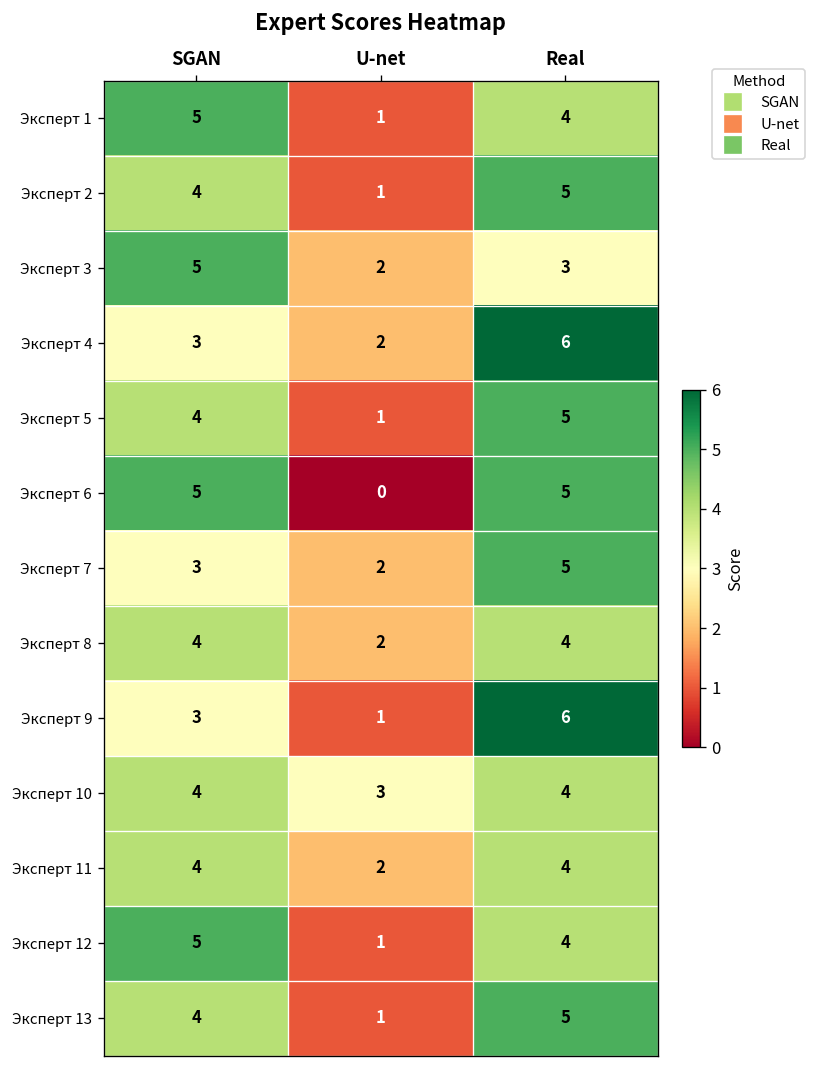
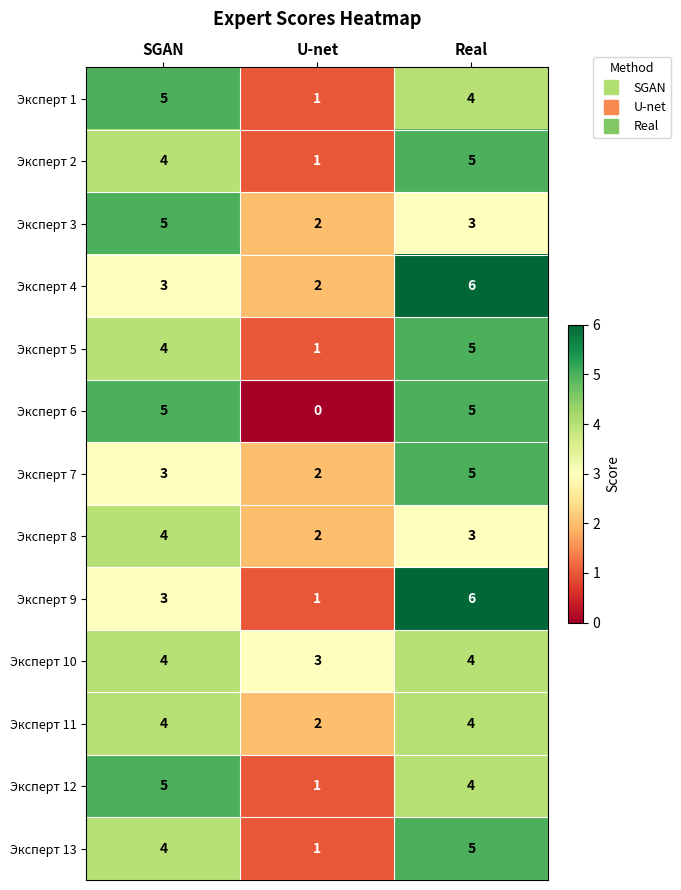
Эксперт 8, Real: 4 -> 3
